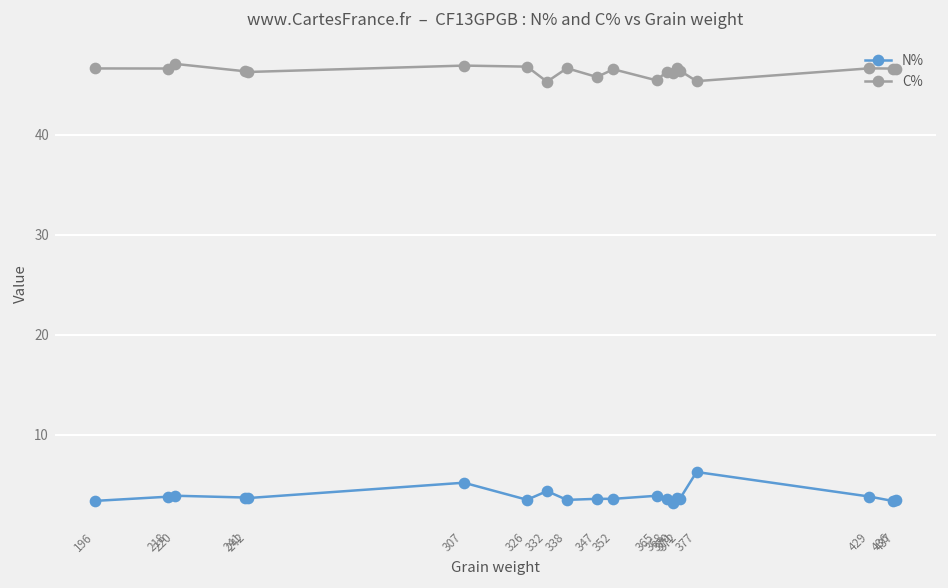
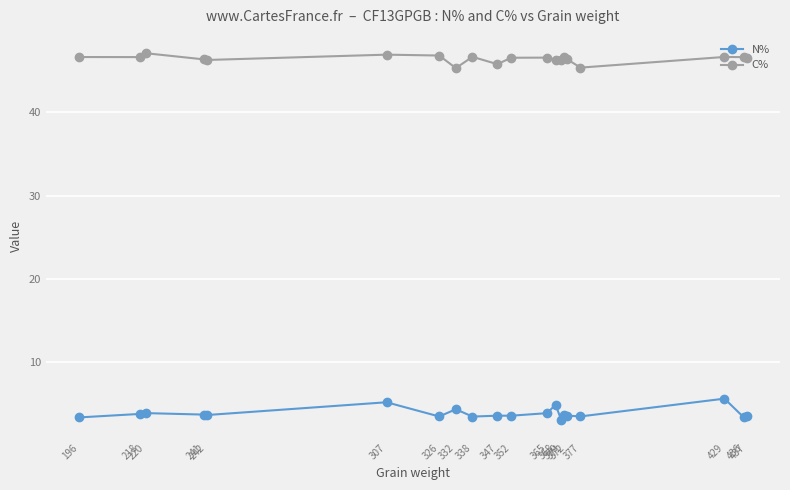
C%, 365: 45 -> 47
N%, 368: 4 -> 5
N%, 377: 6 -> 4
N%, 429: 4 -> 6
